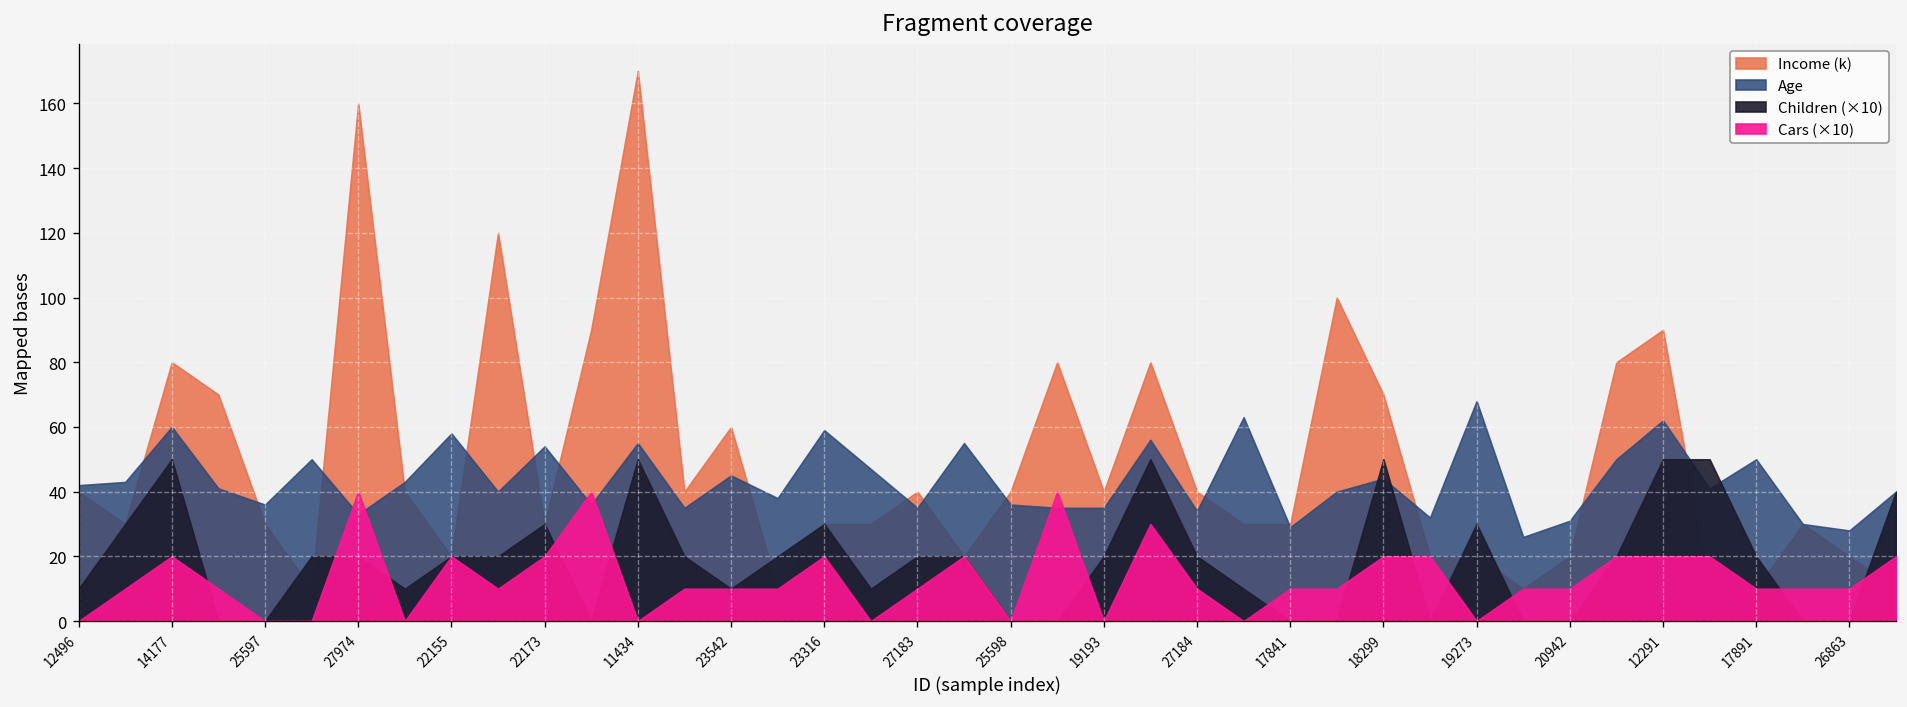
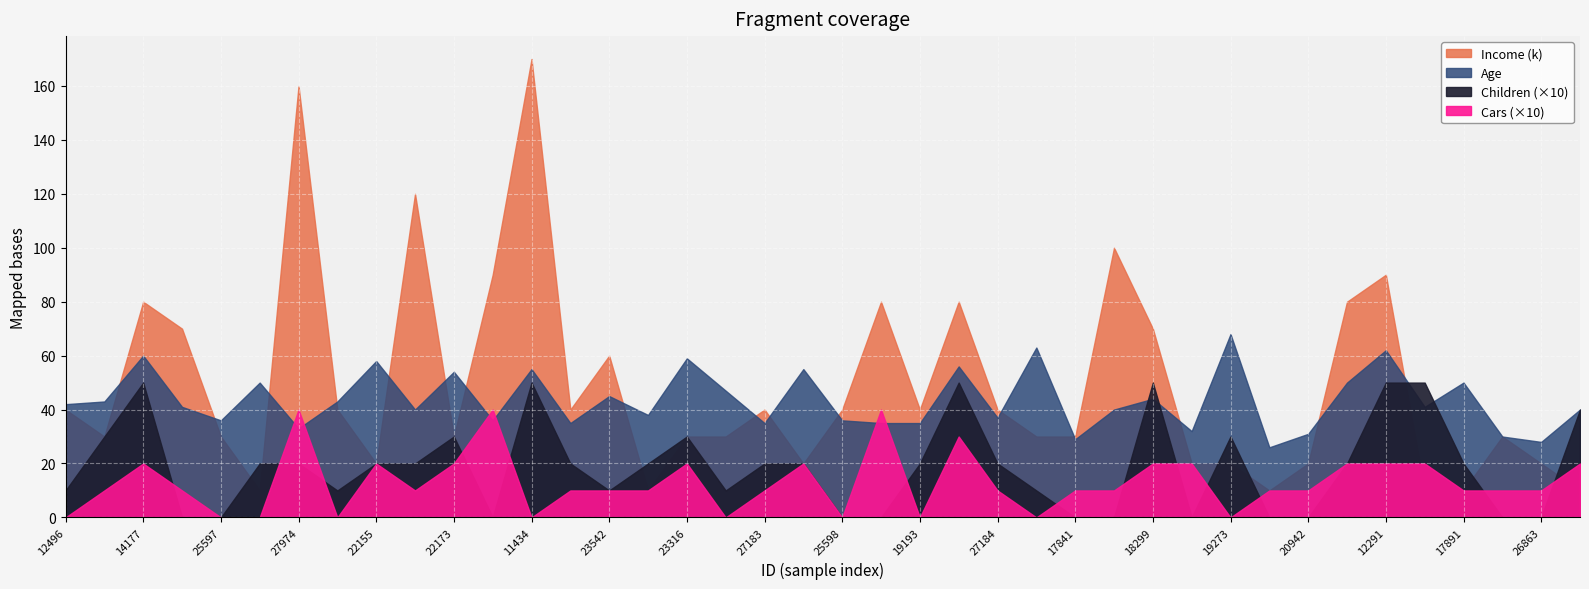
Age, 27184: 34 -> 37
